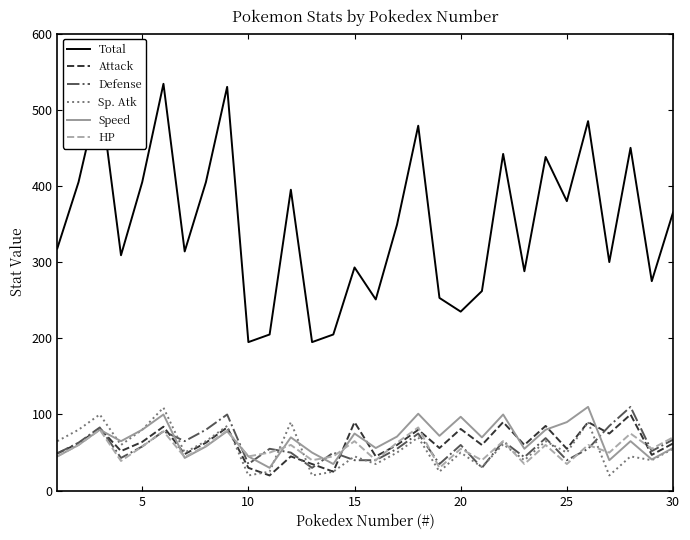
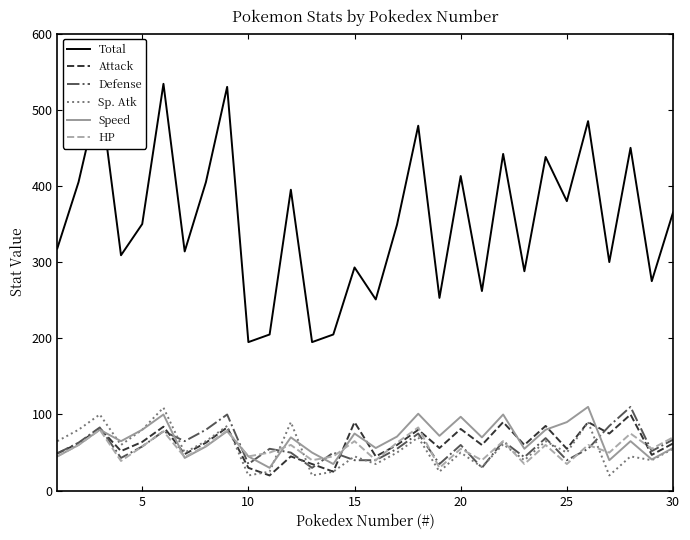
Total, 5: 410 -> 350
Total, 20: 240 -> 410
